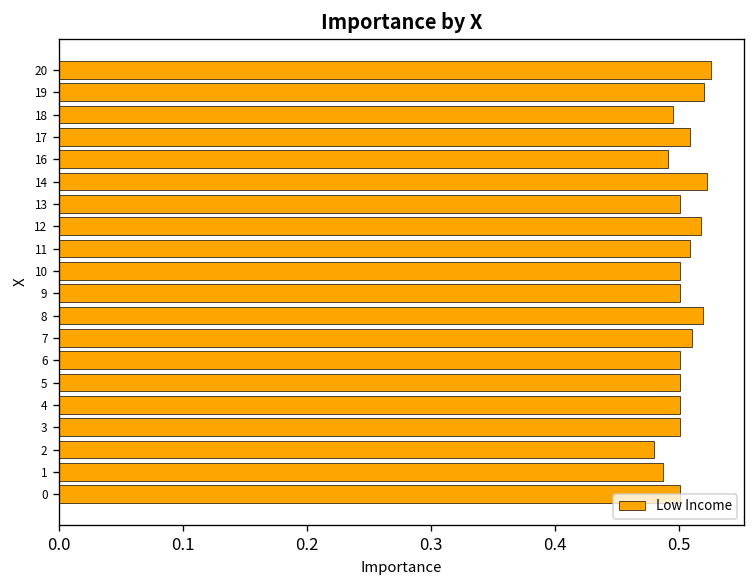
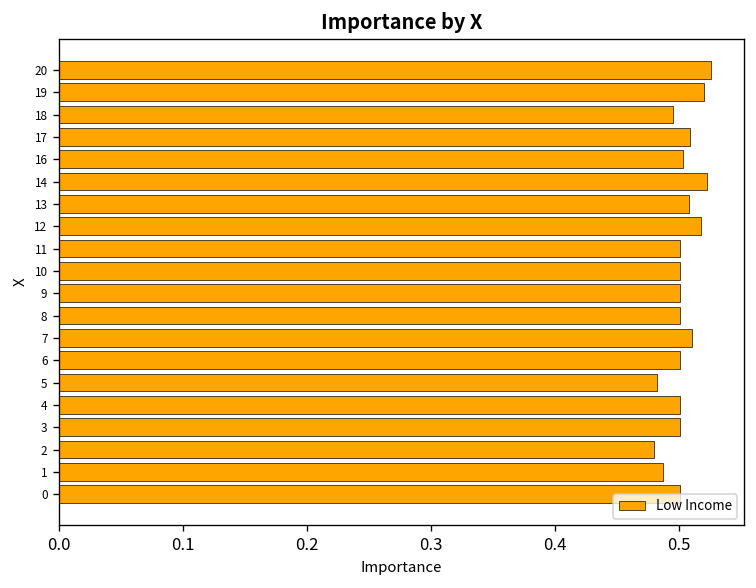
16: 0.491 -> 0.503
13: 0.500 -> 0.508
11: 0.509 -> 0.500
8: 0.519 -> 0.500
5: 0.500 -> 0.482
